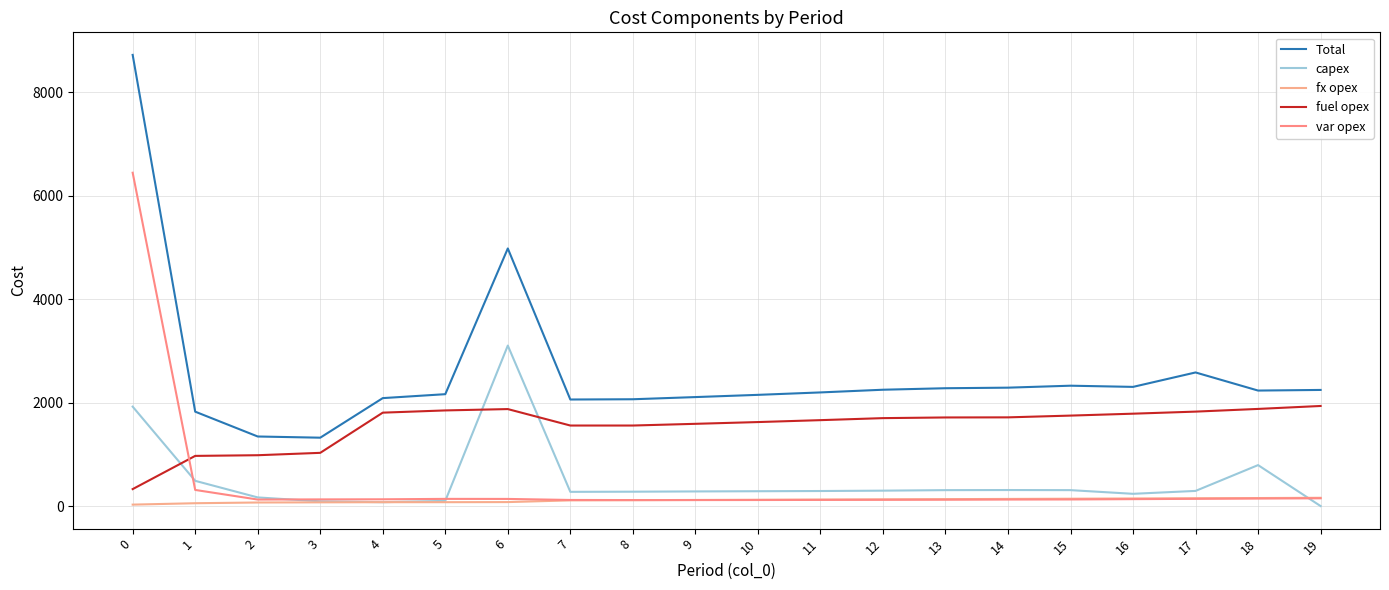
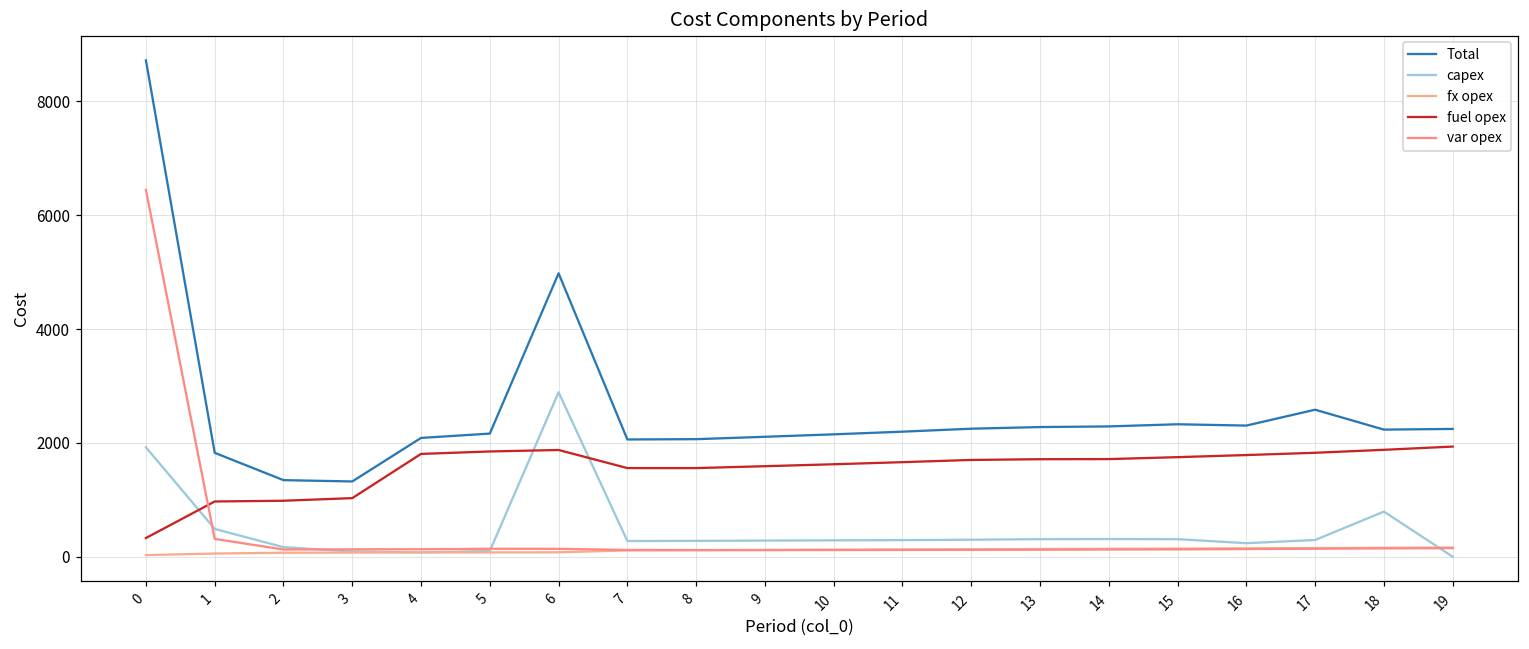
capex, 6: 3100 -> 2900
